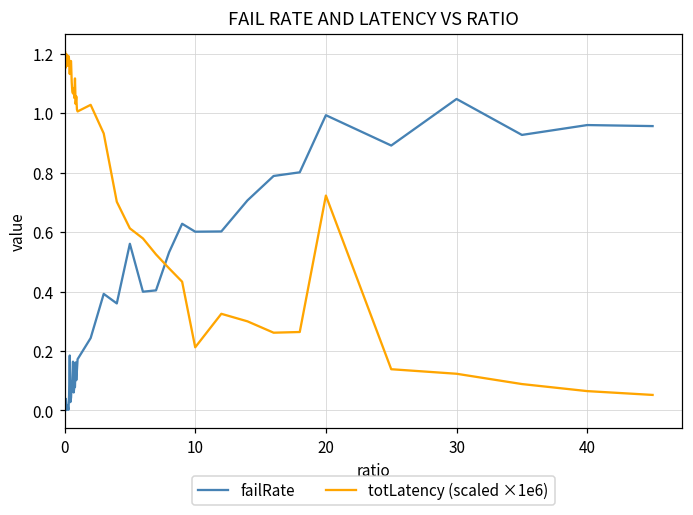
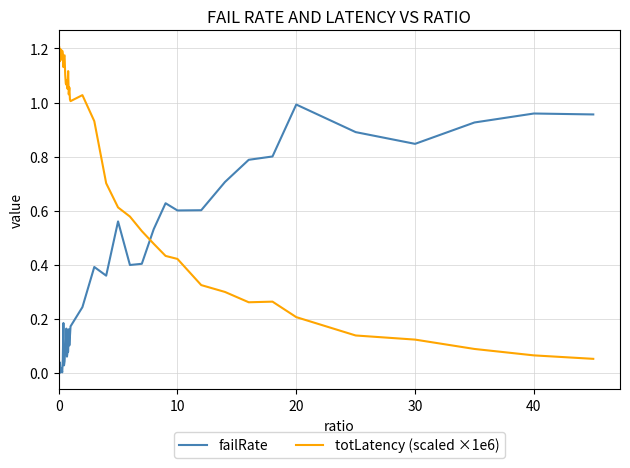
totLatency (scaled ×1e6), 10: 0.21 -> 0.42
totLatency (scaled ×1e6), 20: 0.72 -> 0.21
failRate, 30: 1.05 -> 0.85
